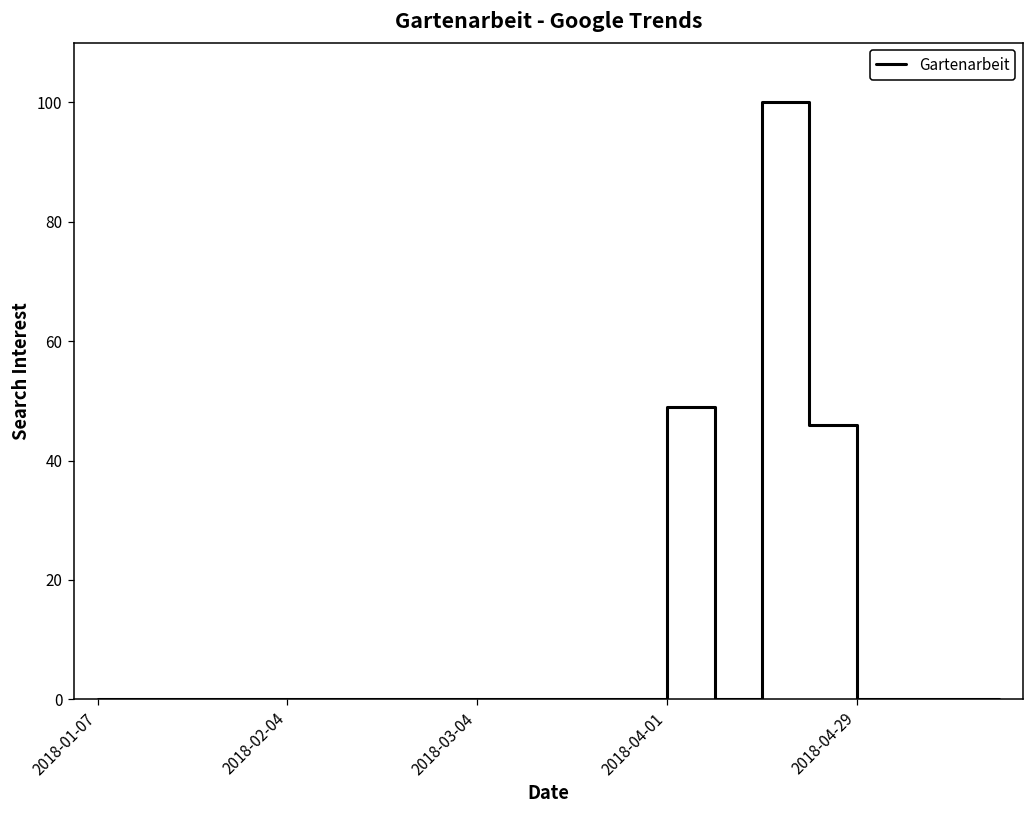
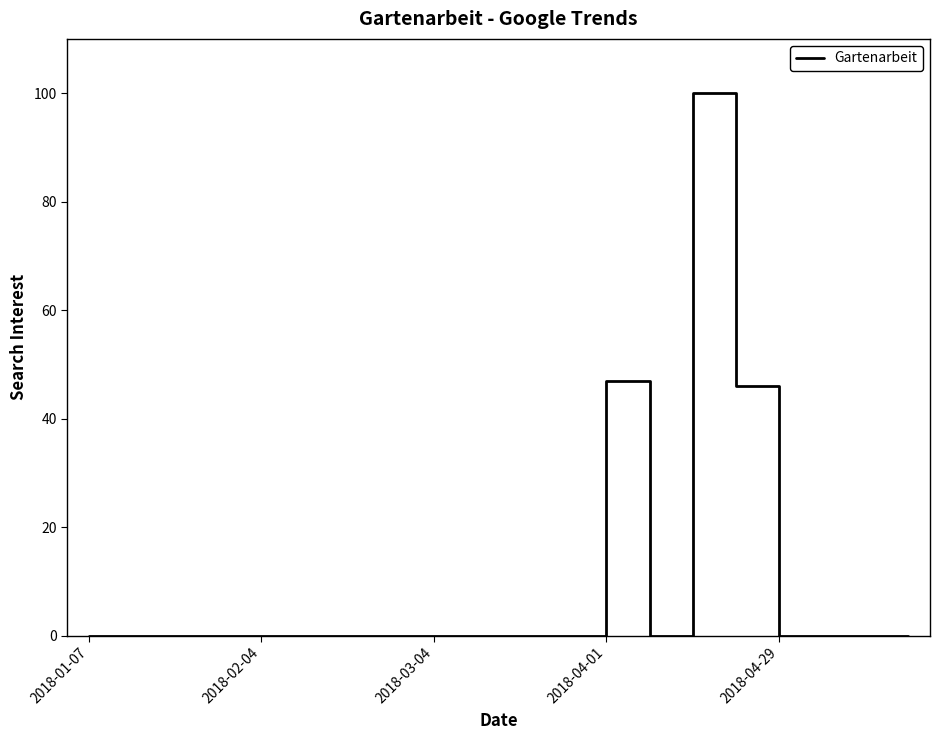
2018-04-01: 49 -> 47
